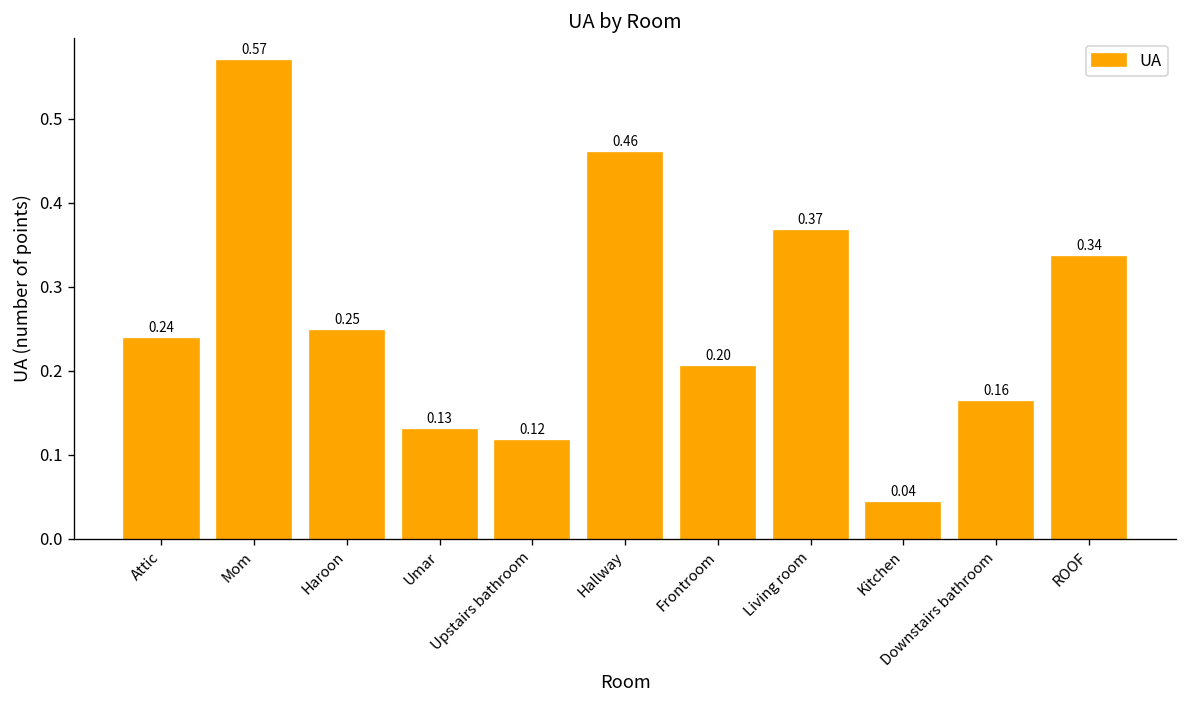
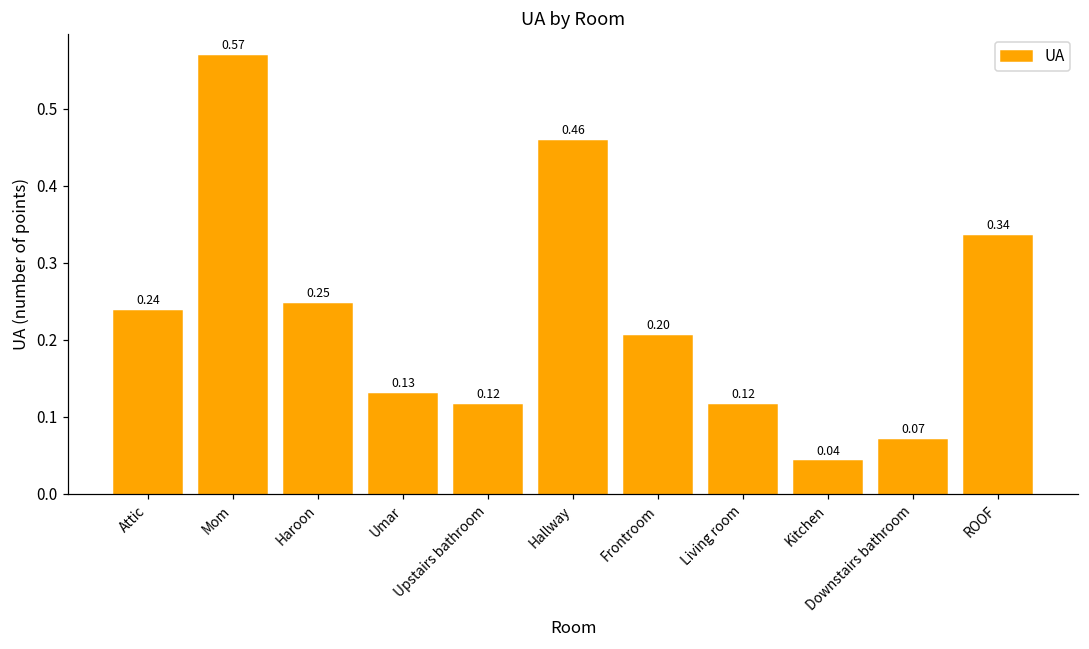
Living room: 0.37 -> 0.12
Downstairs bathroom: 0.16 -> 0.07
